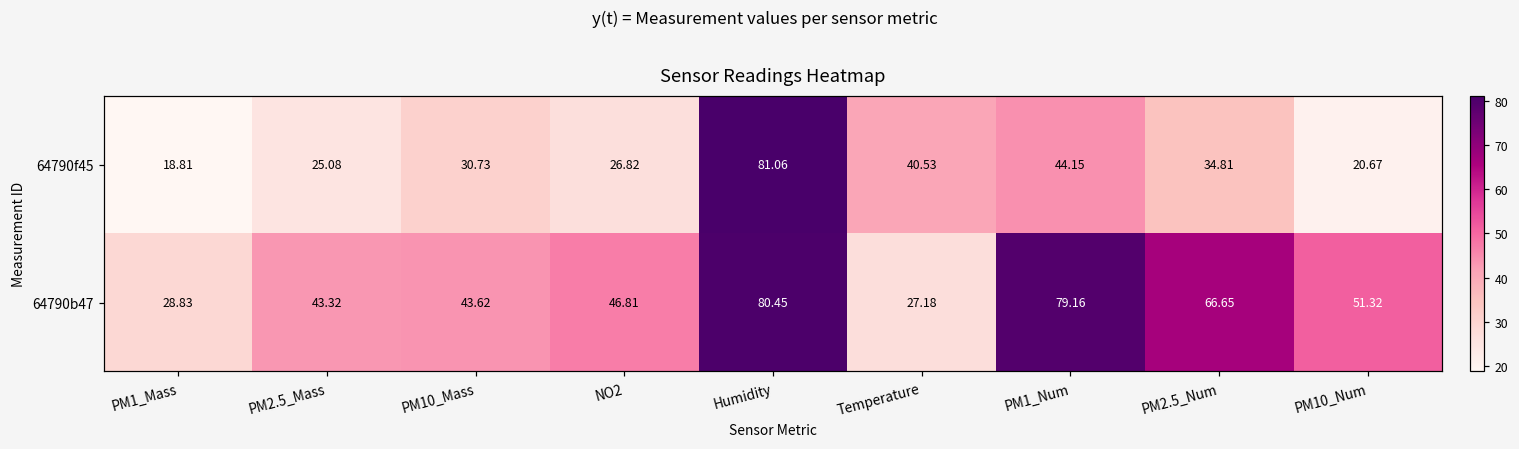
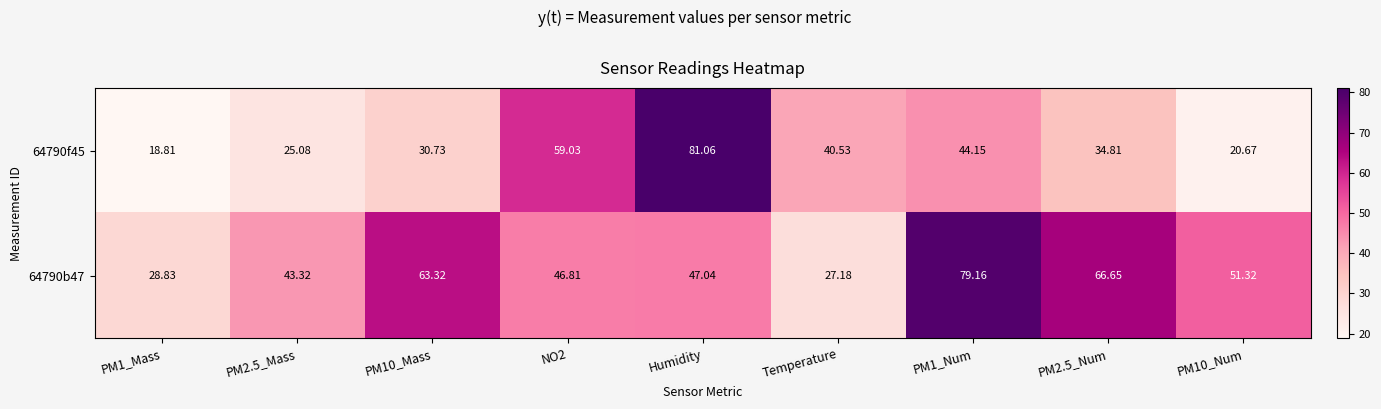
64790f45, NO2: 26.82 -> 59.03
64790b47, PM10_Mass: 43.62 -> 63.32
64790b47, Humidity: 80.45 -> 47.04
